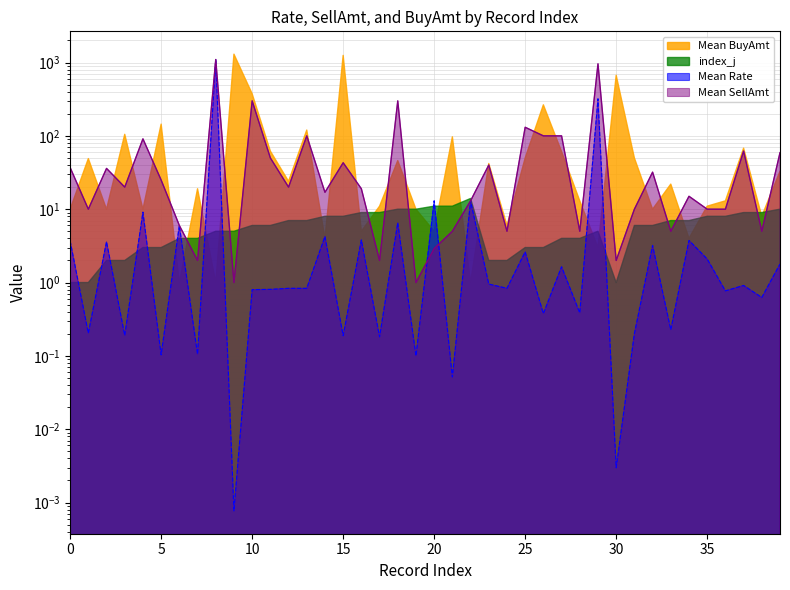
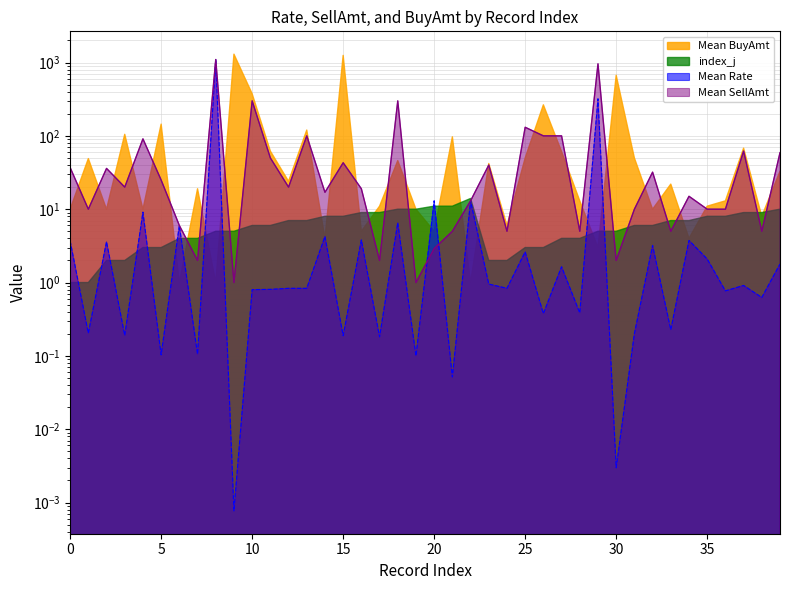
index_j, 30: 1 -> 5
